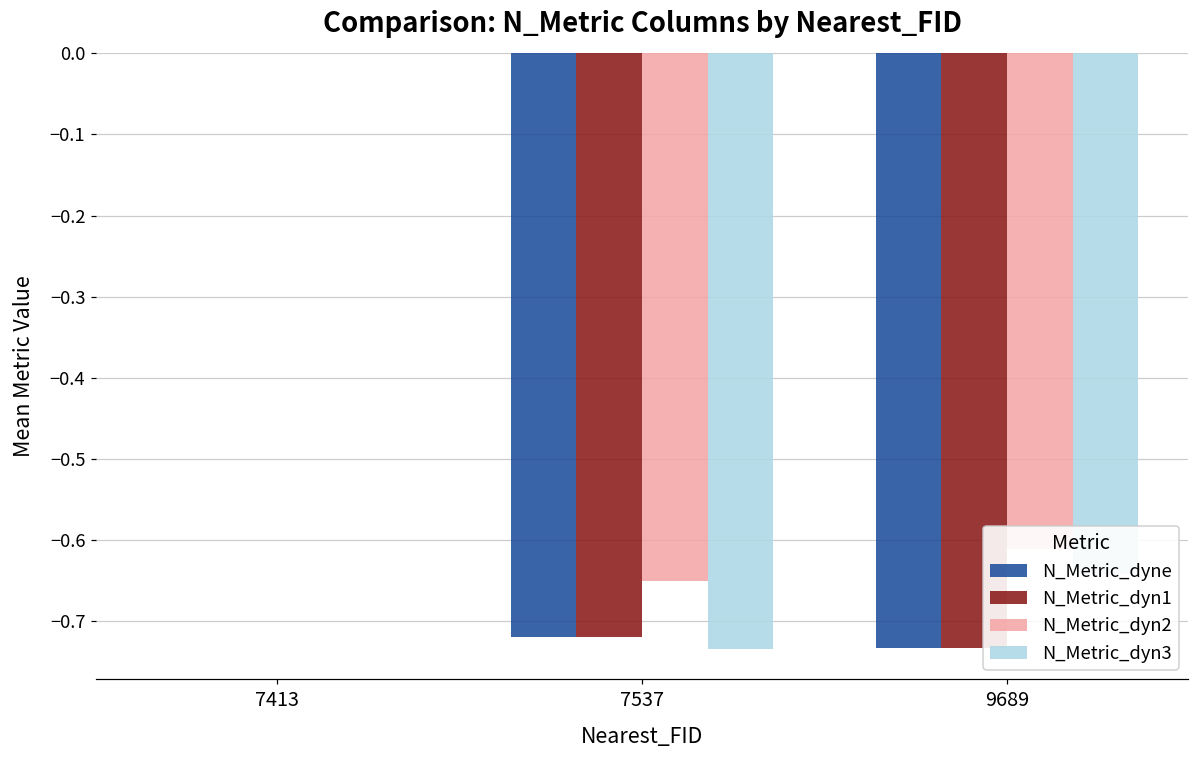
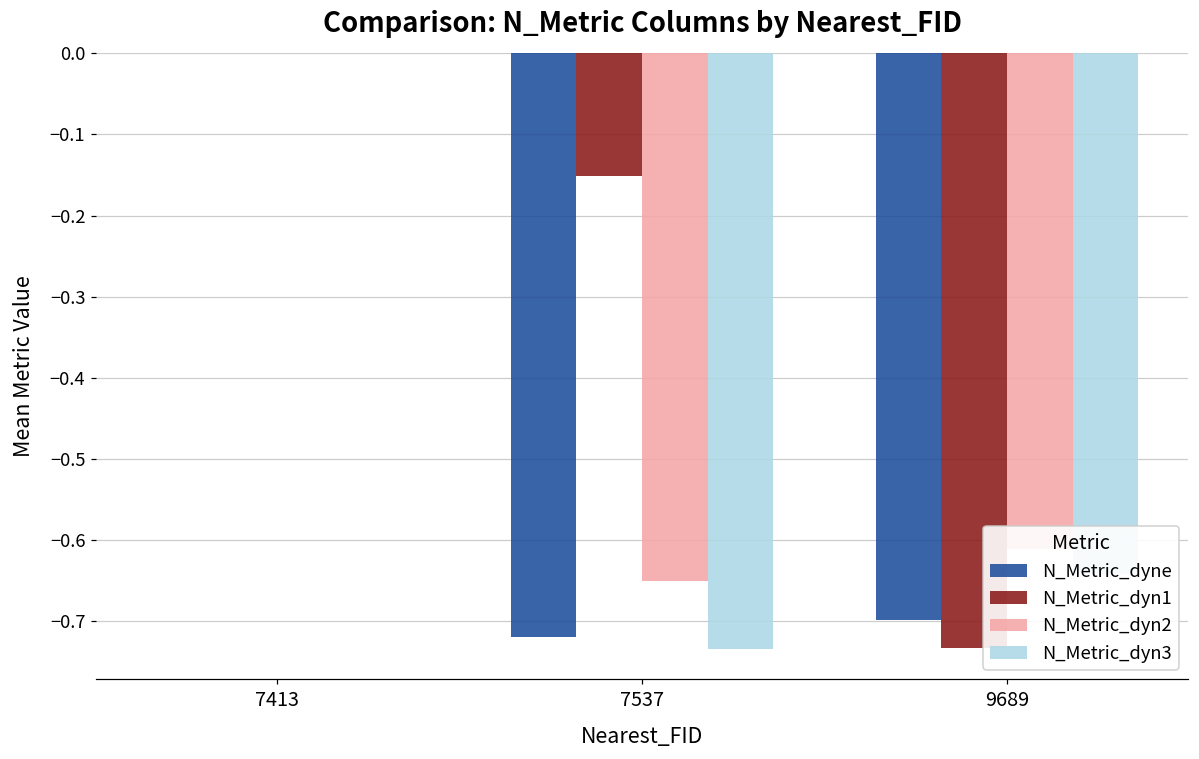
N_Metric_dyn1, 7537: -0.72 -> -0.15
N_Metric_dyne, 9689: -0.73 -> -0.70
